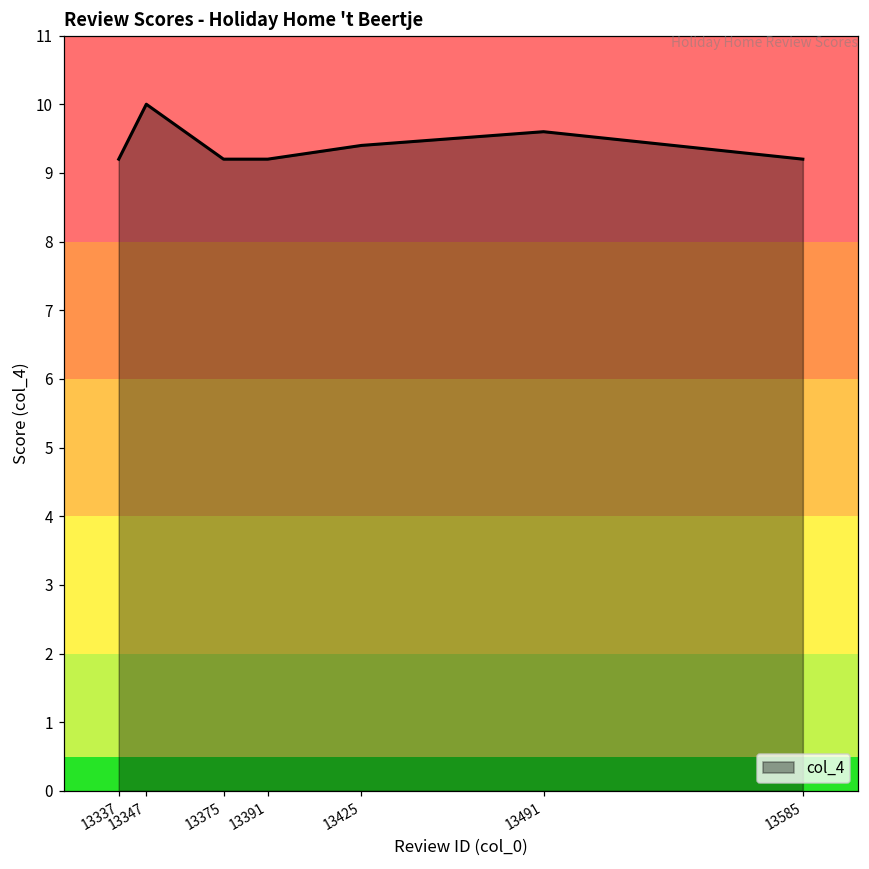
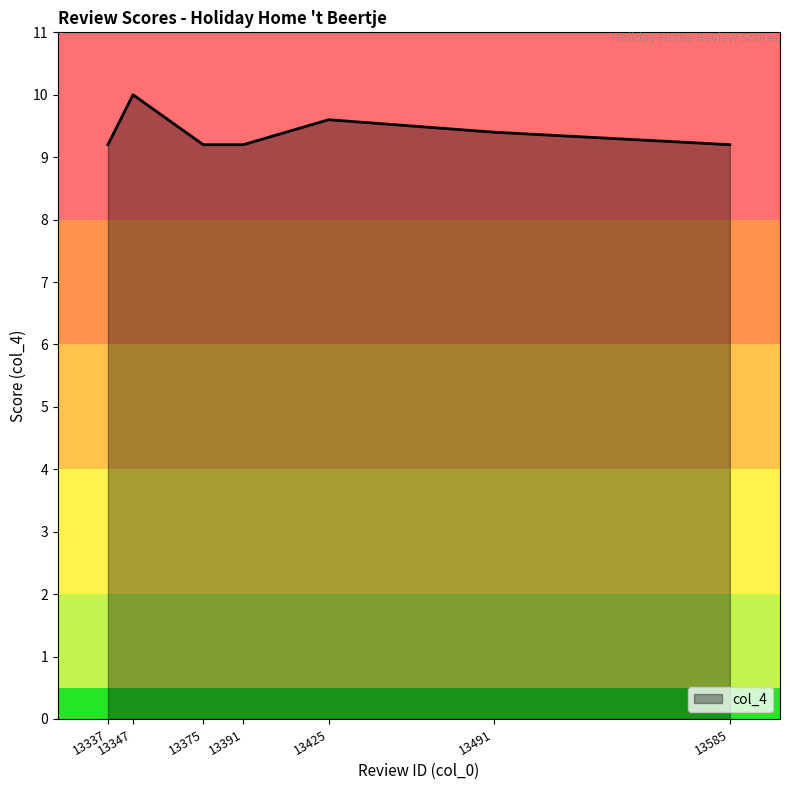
13425: 9.4 -> 9.6
13491: 9.6 -> 9.4
